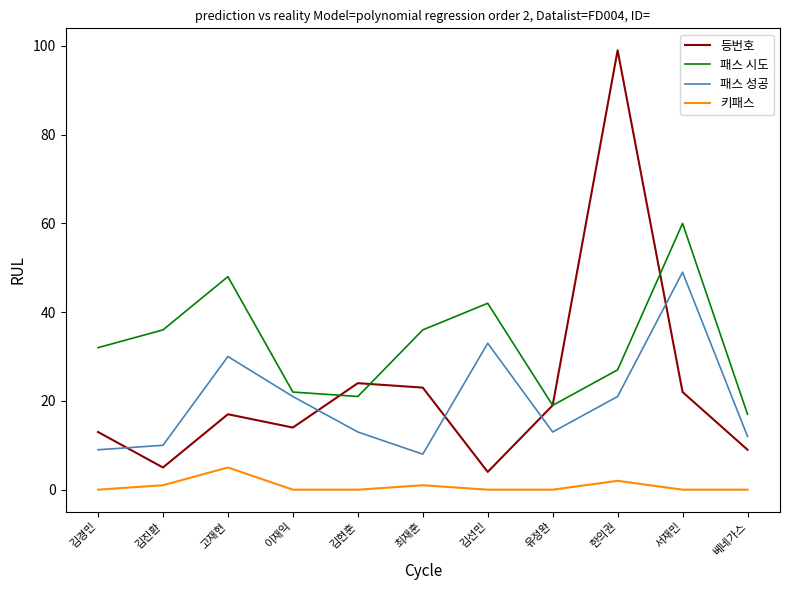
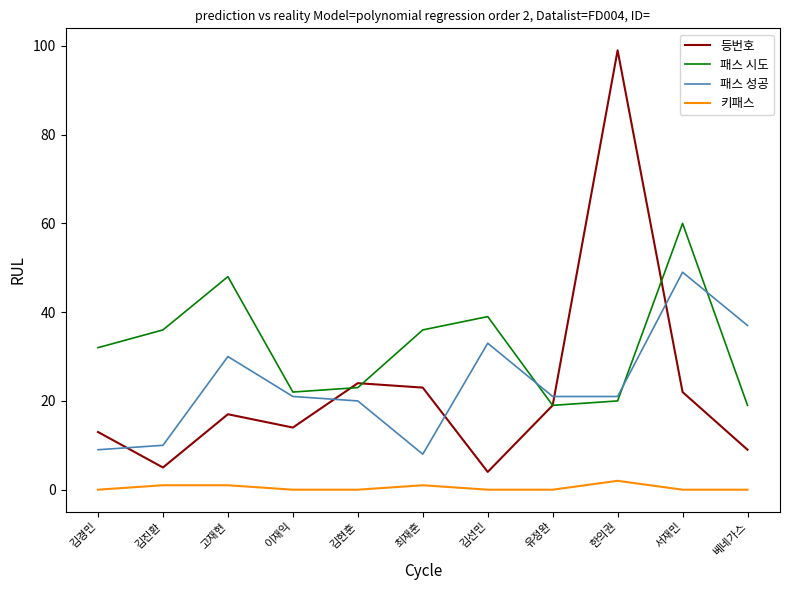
키패스, 고재현: 5 -> 1
패스 시도, 김현훈: 21 -> 23
패스 성공, 김현훈: 13 -> 20
패스 시도, 김선민: 42 -> 39
패스 성공, 유정완: 13 -> 21
패스 시도, 한의권: 27 -> 20
패스 시도, 베네가스: 17 -> 19
패스 성공, 베네가스: 12 -> 37
